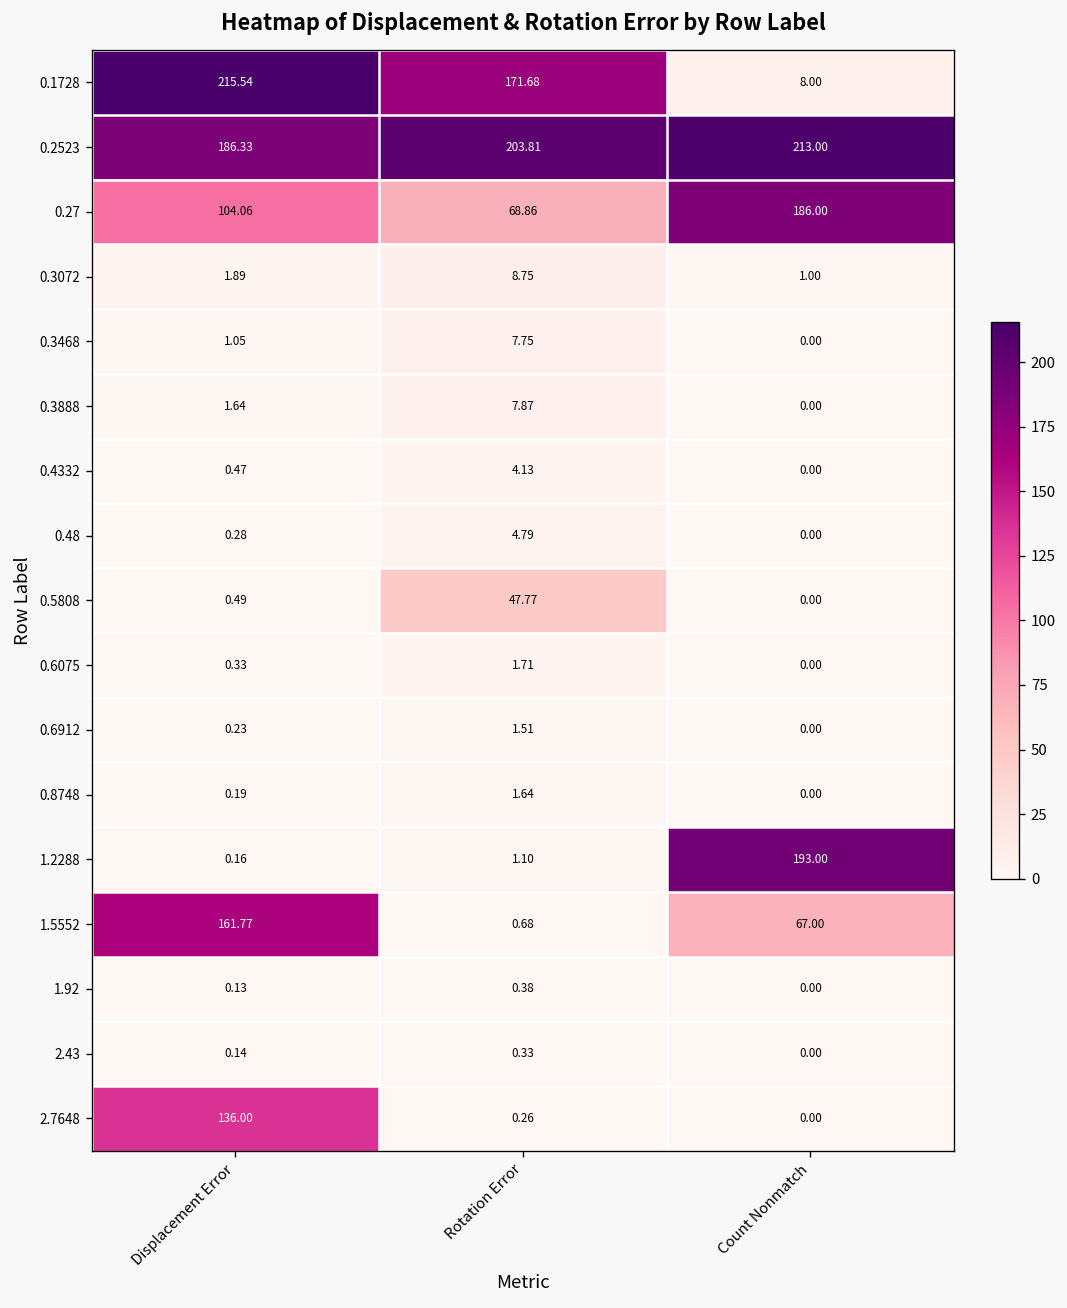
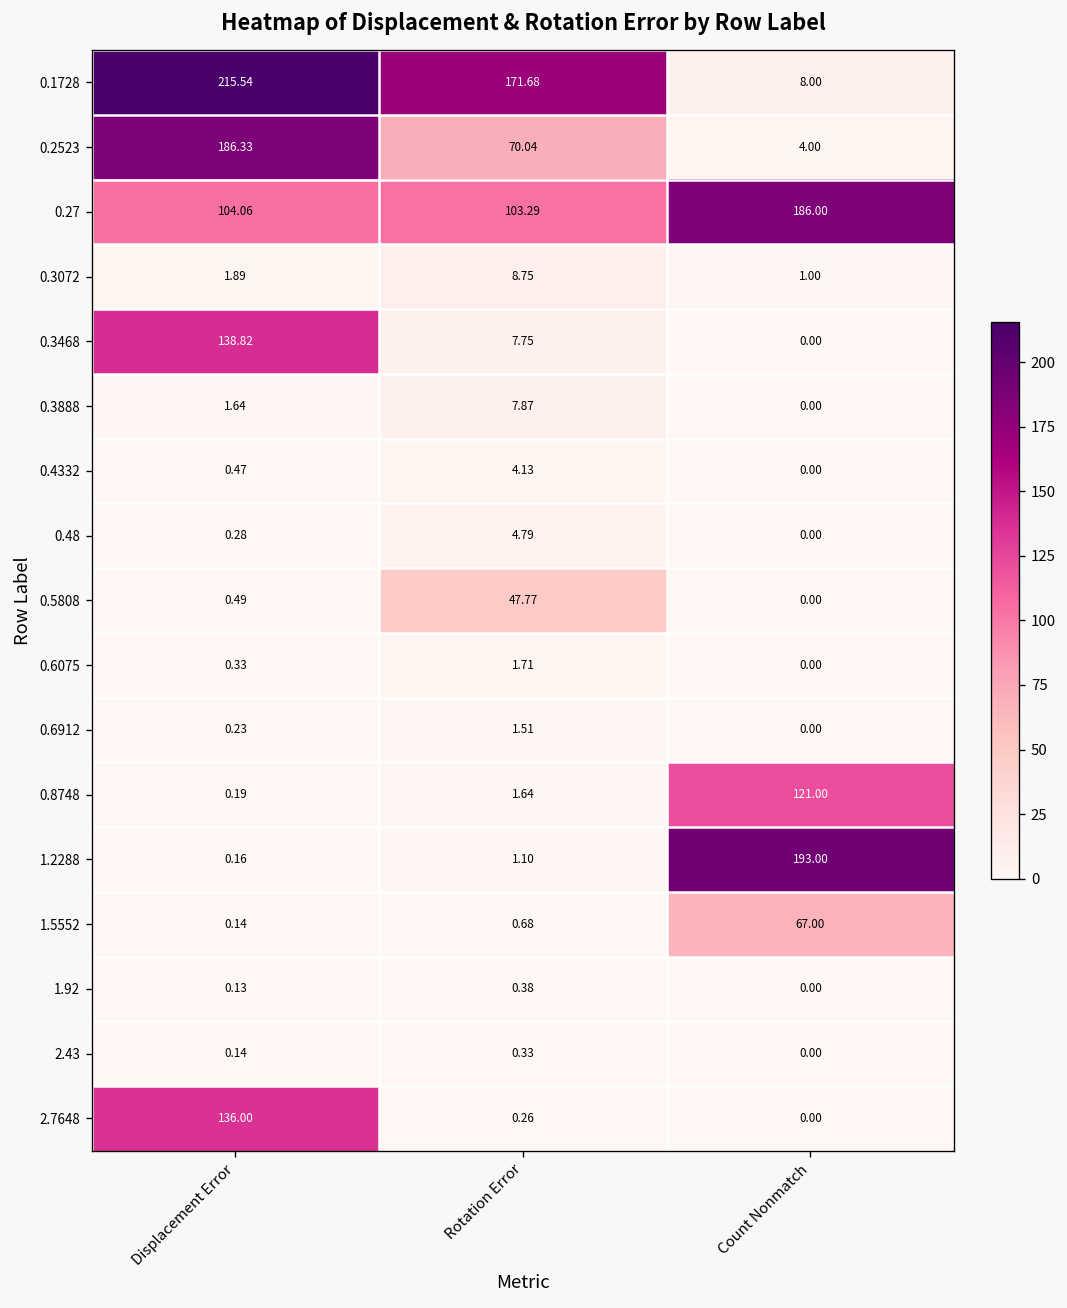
0.2523, Rotation Error: 203.81 -> 70.04
0.2523, Count Nonmatch: 213.00 -> 4.00
0.27, Rotation Error: 68.86 -> 103.29
0.3468, Displacement Error: 1.05 -> 138.82
0.8748, Count Nonmatch: 0.00 -> 121.00
1.5552, Displacement Error: 161.77 -> 0.14
